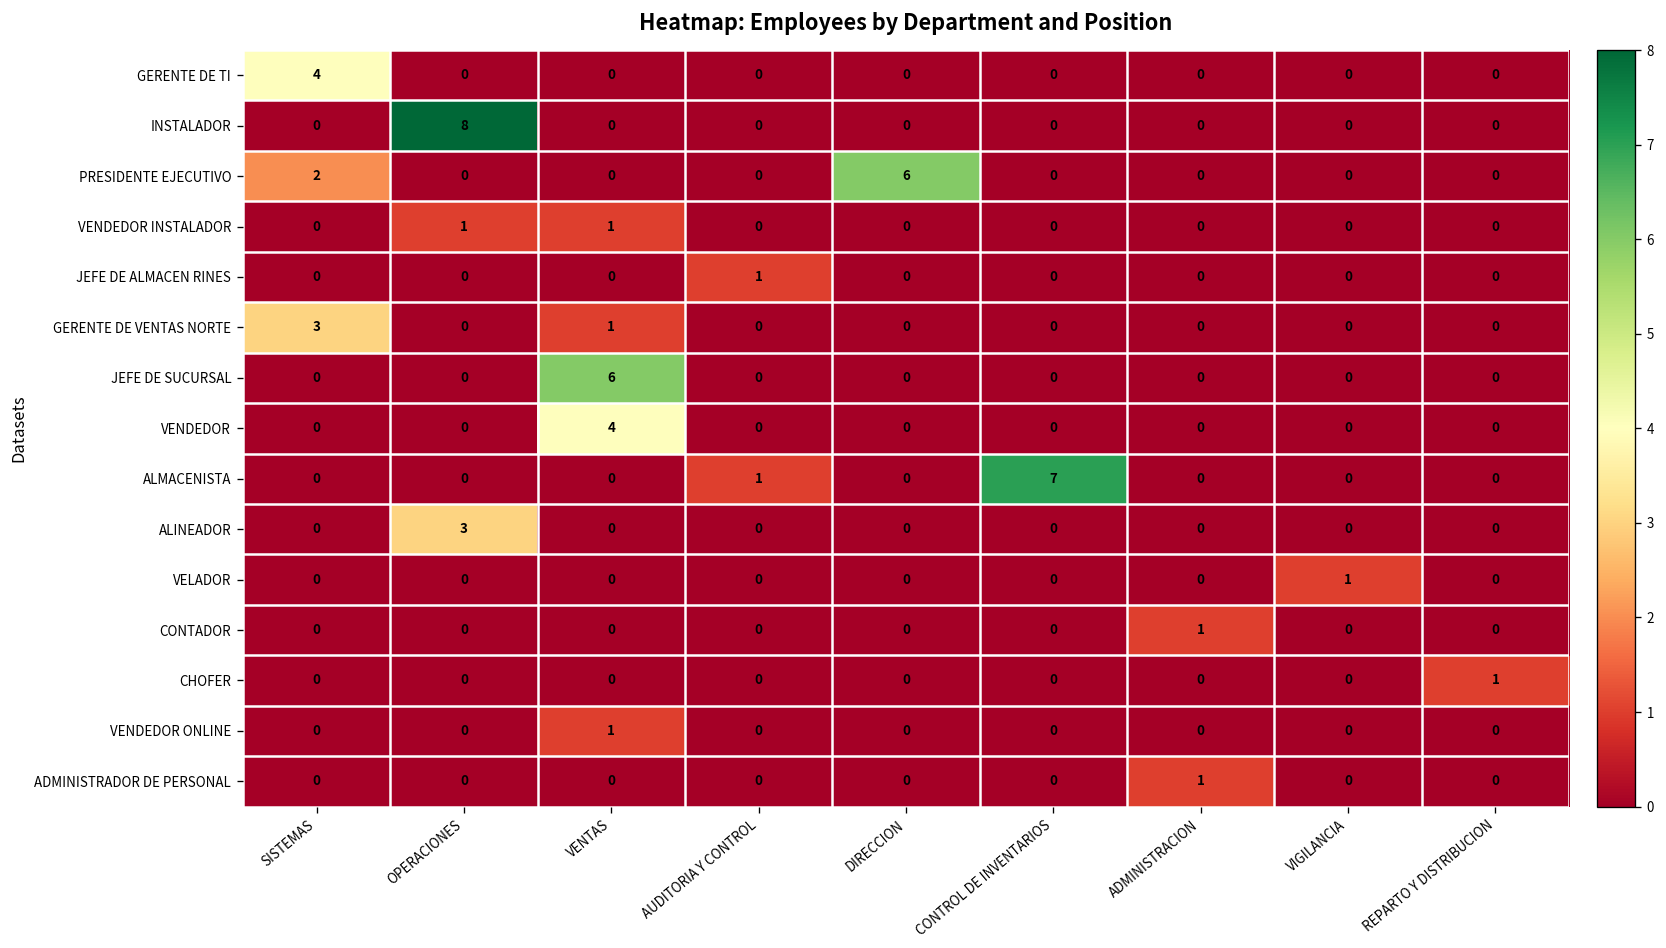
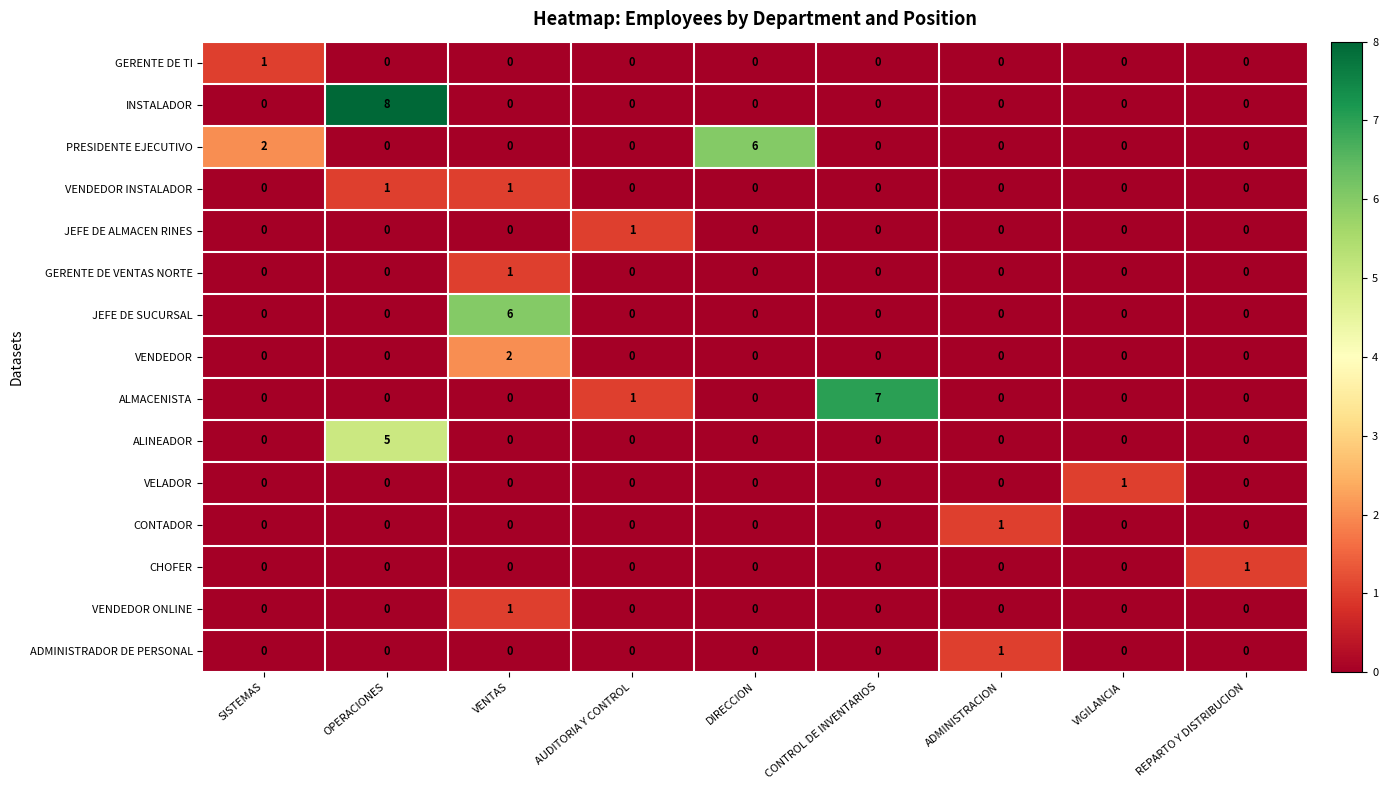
GERENTE DE TI, SISTEMAS: 4 -> 1
GERENTE DE VENTAS NORTE, SISTEMAS: 3 -> 0
VENDEDOR, VENTAS: 4 -> 2
ALINEADOR, OPERACIONES: 3 -> 5
